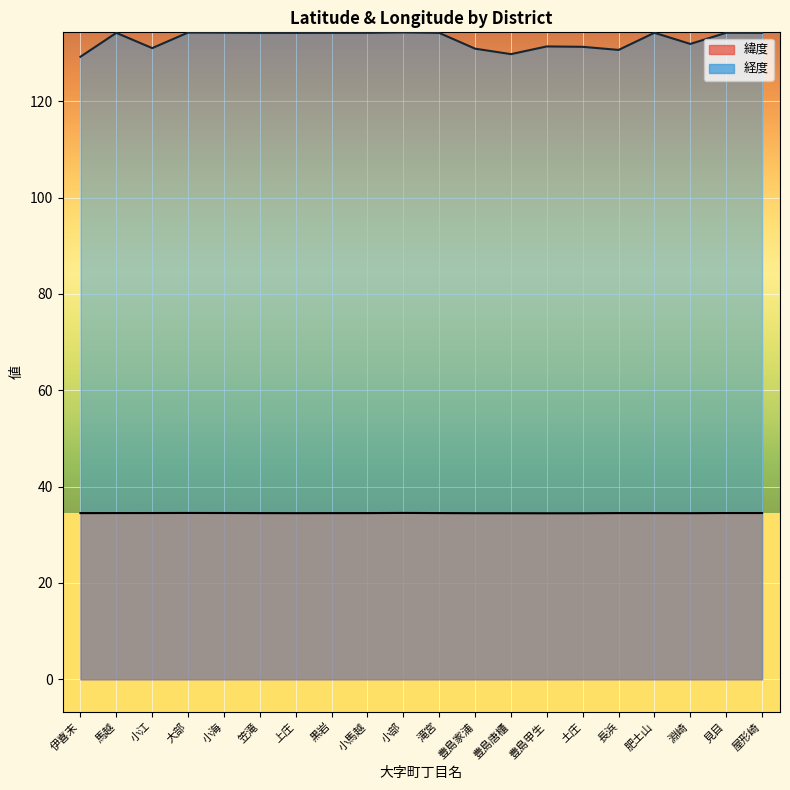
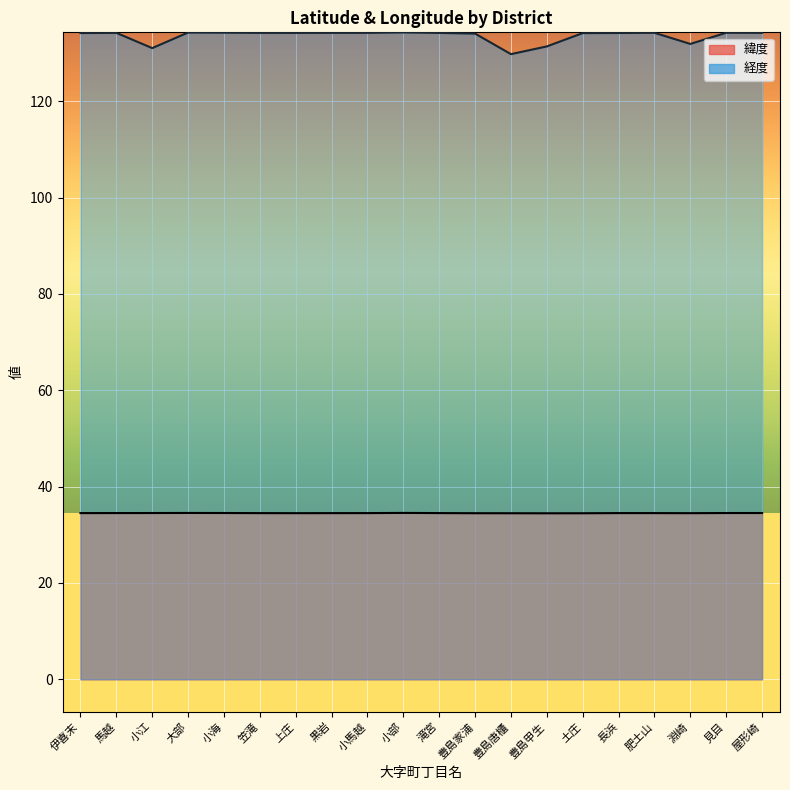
経度, 伊喜末: 129 -> 134
経度, 豊島家浦: 131 -> 134
経度, 土庄: 131 -> 134
経度, 長浜: 131 -> 134
